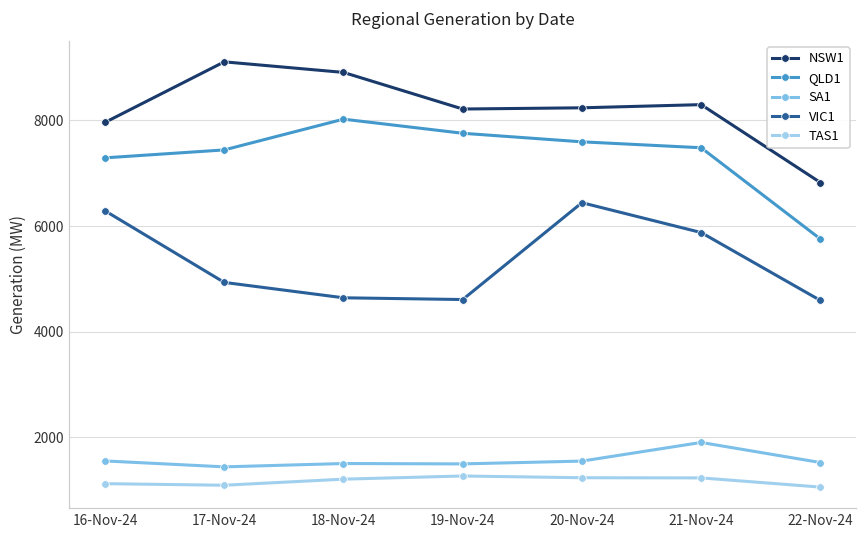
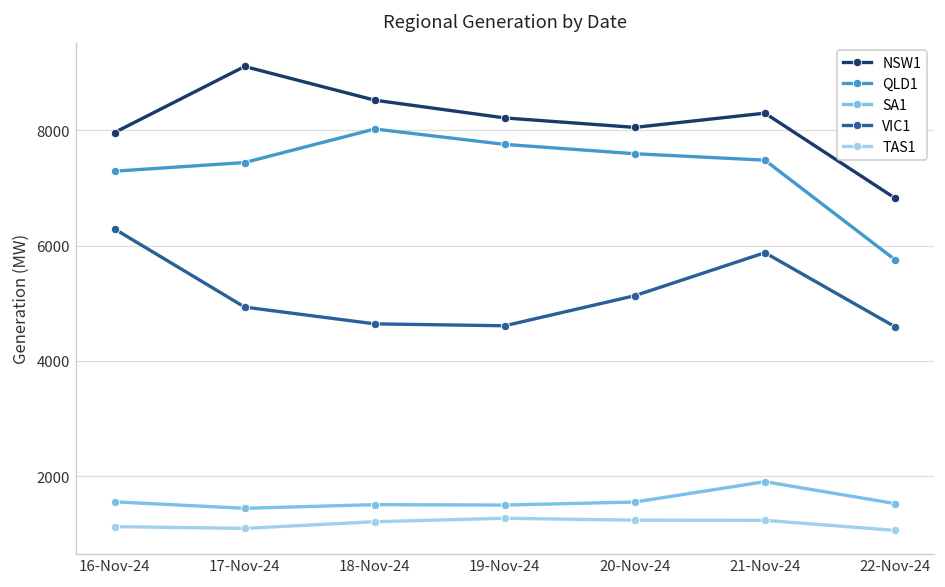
NSW1, 18-Nov-24: 8900 -> 8500
NSW1, 20-Nov-24: 8200 -> 8100
VIC1, 20-Nov-24: 6400 -> 5100
